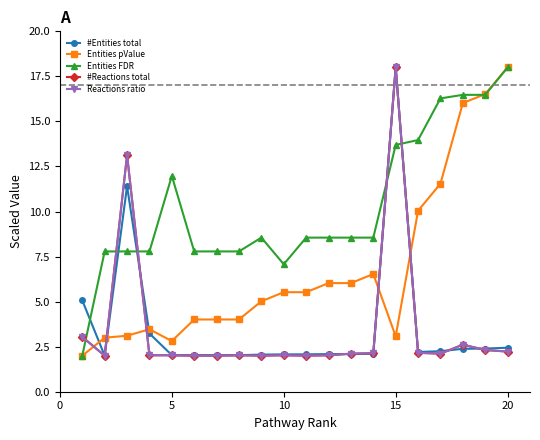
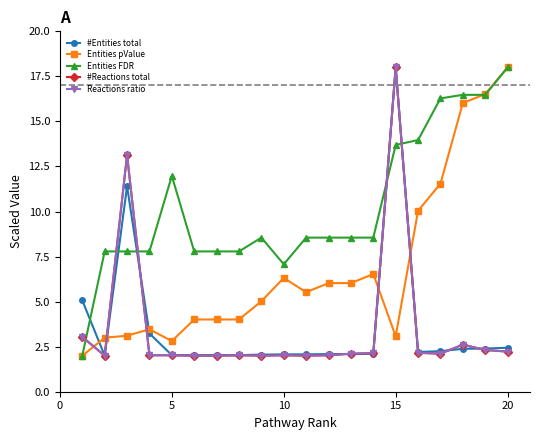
Entities pValue, 10: 5.5 -> 6.3
